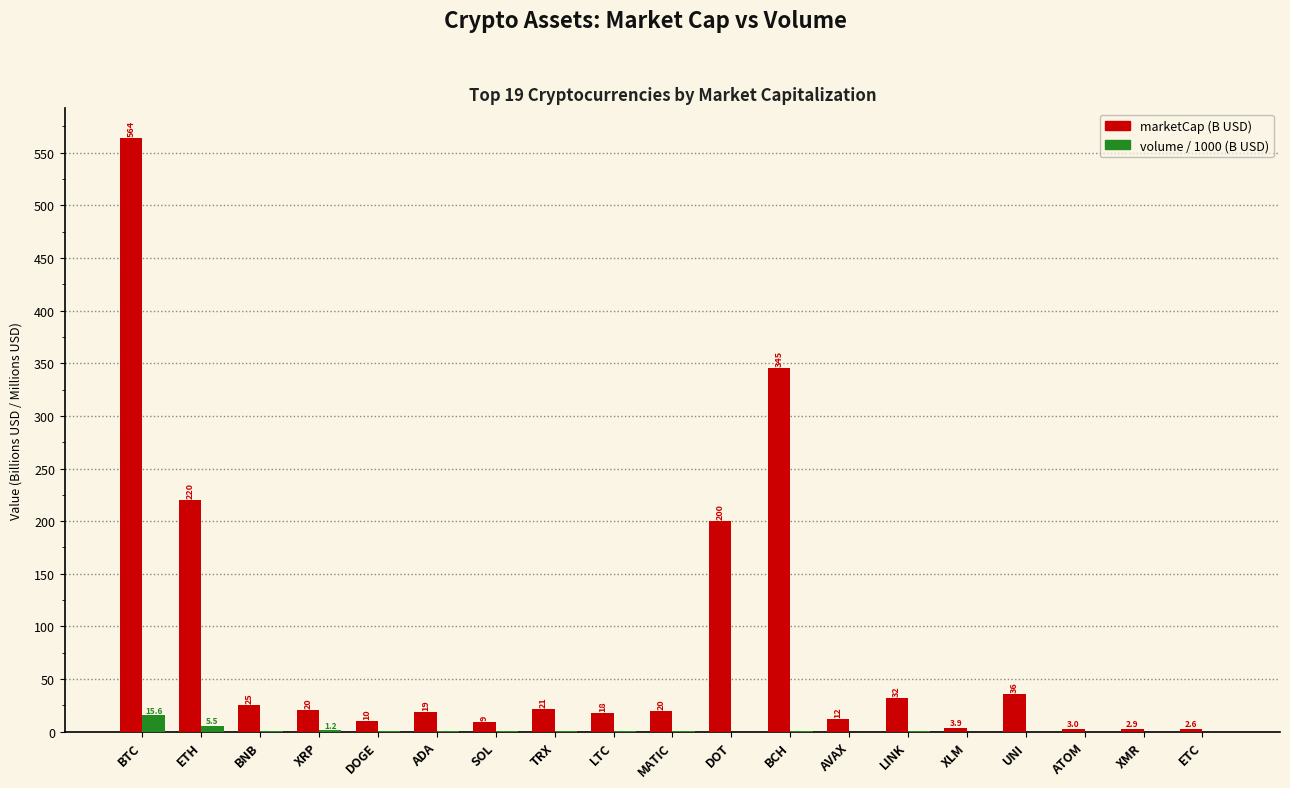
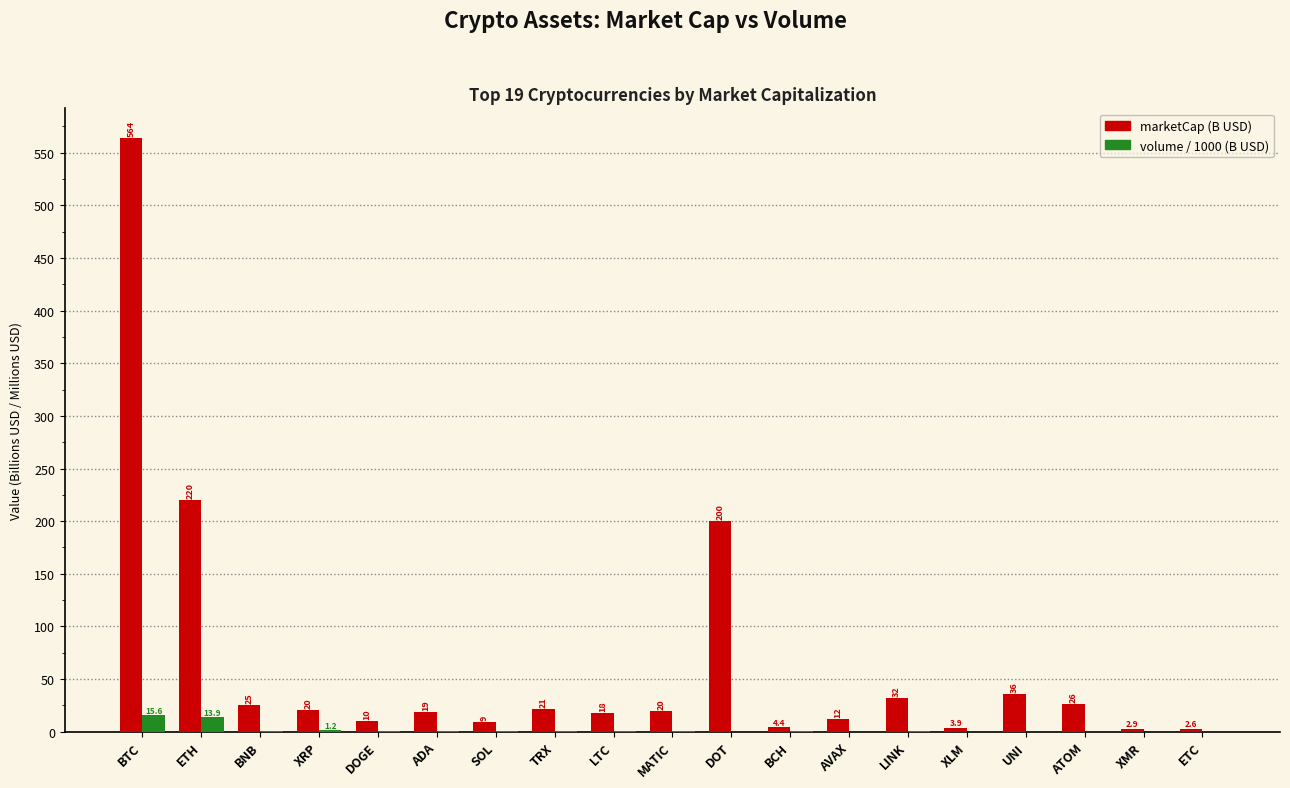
volume / 1000 (B USD), ETH: 5.5 -> 13.9
marketCap (B USD), BCH: 345 -> 4.4
marketCap (B USD), ATOM: 3.0 -> 26
